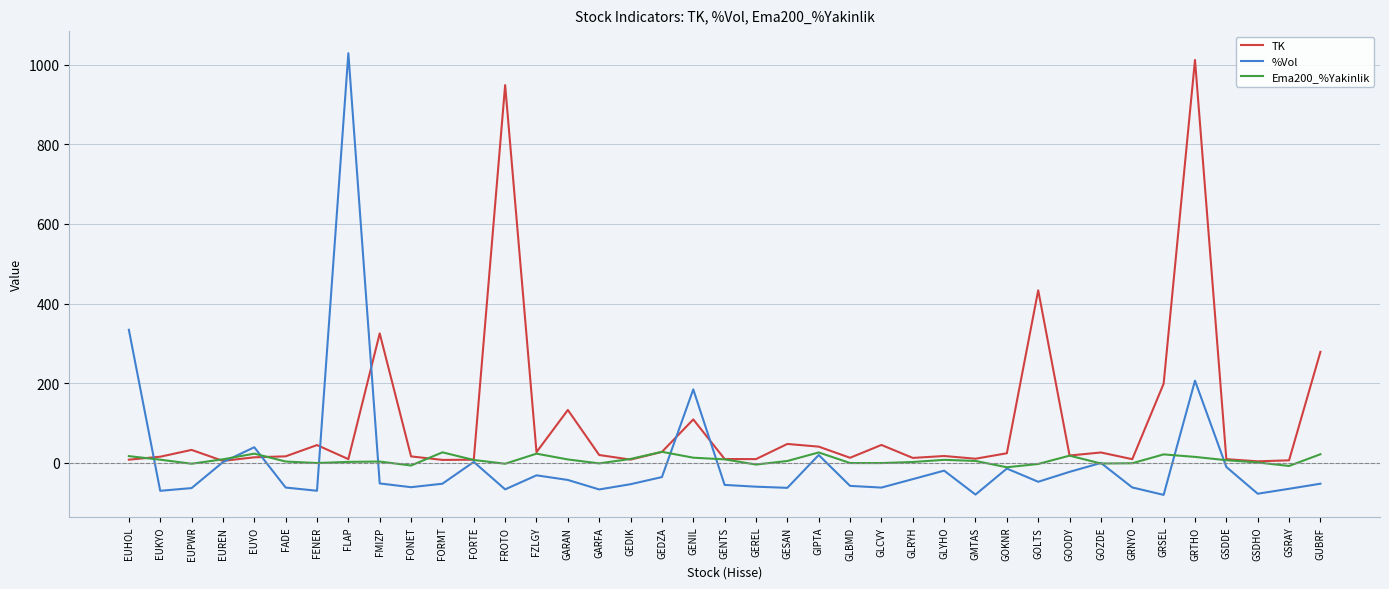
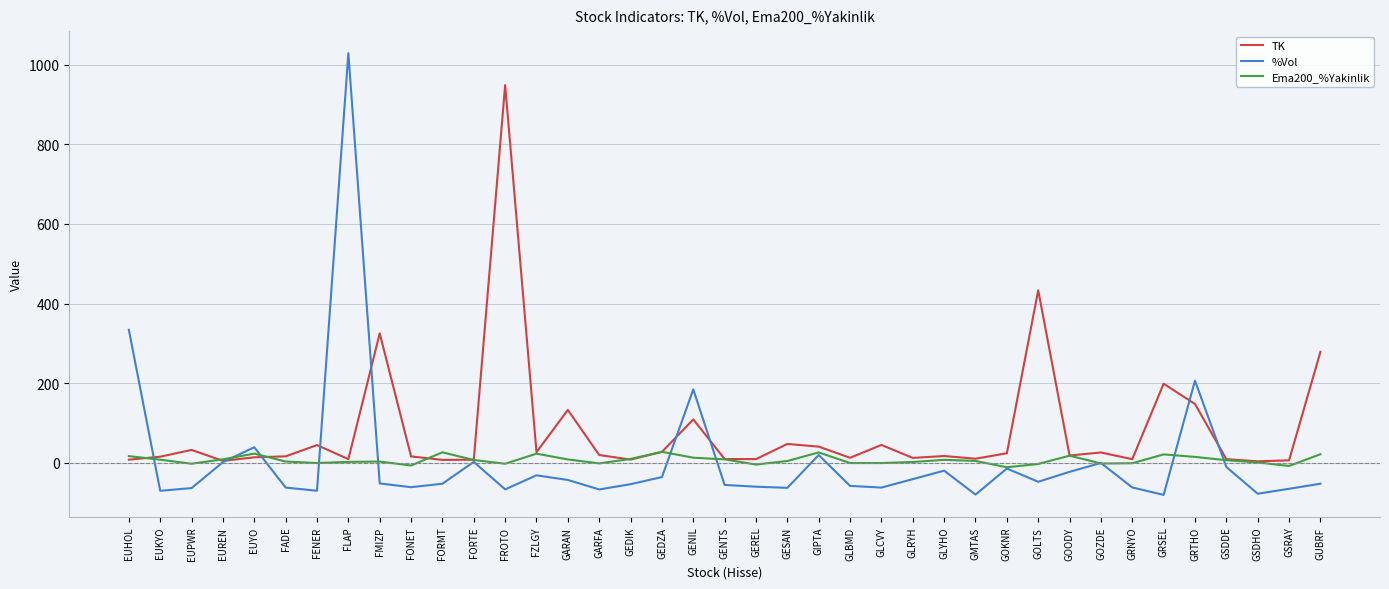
TK, GRTHO: 1010 -> 150
